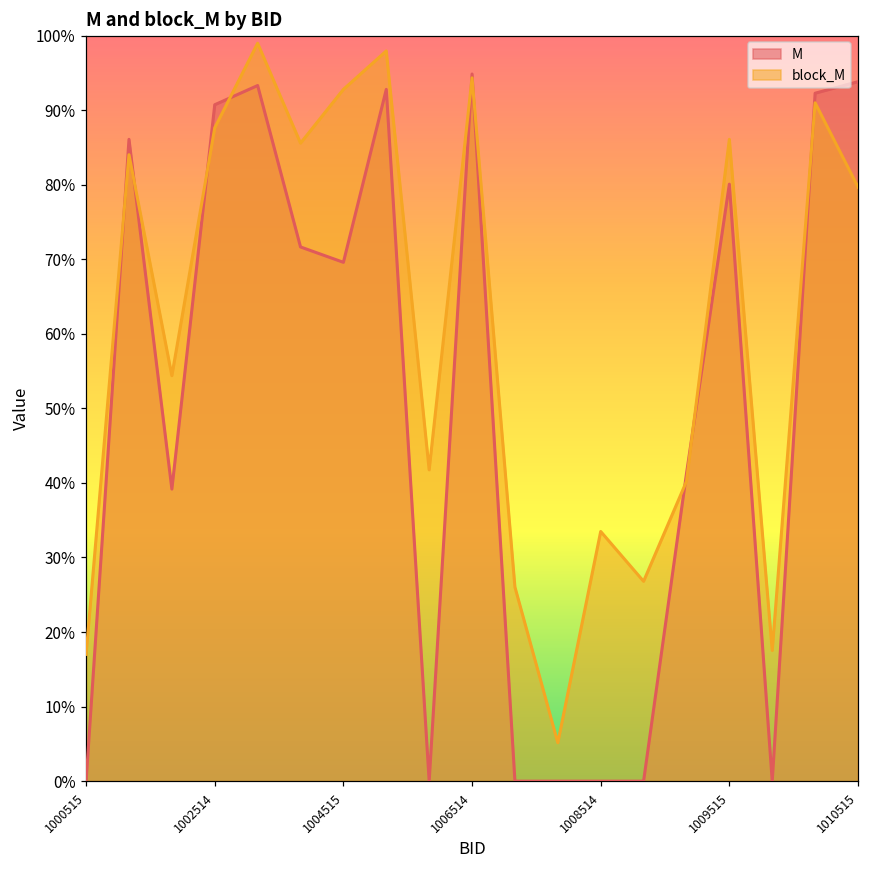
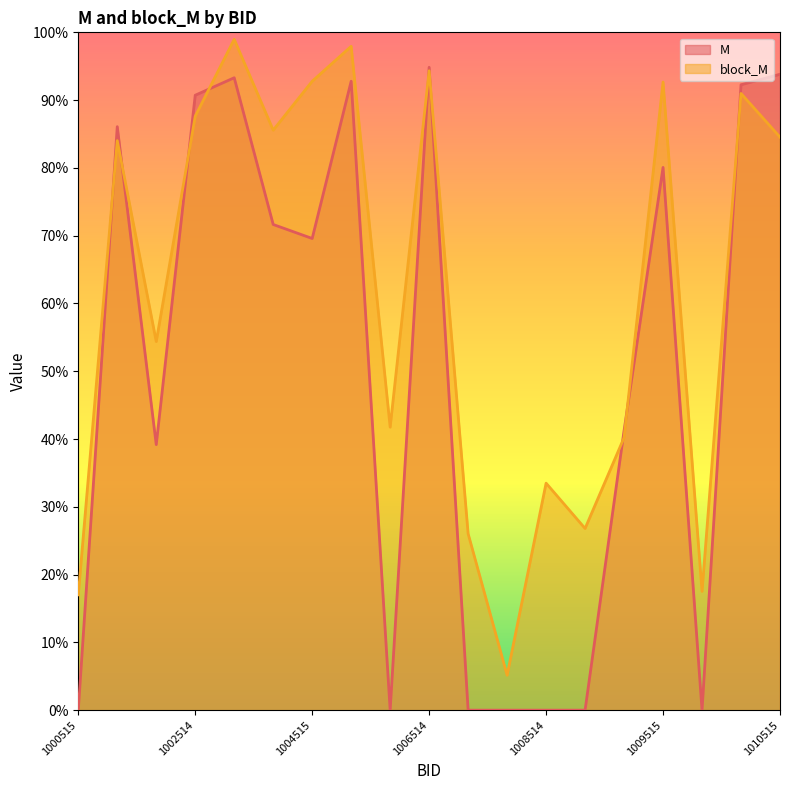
block_M, 1009515: 86% -> 93%
block_M, 1010515: 80% -> 85%
